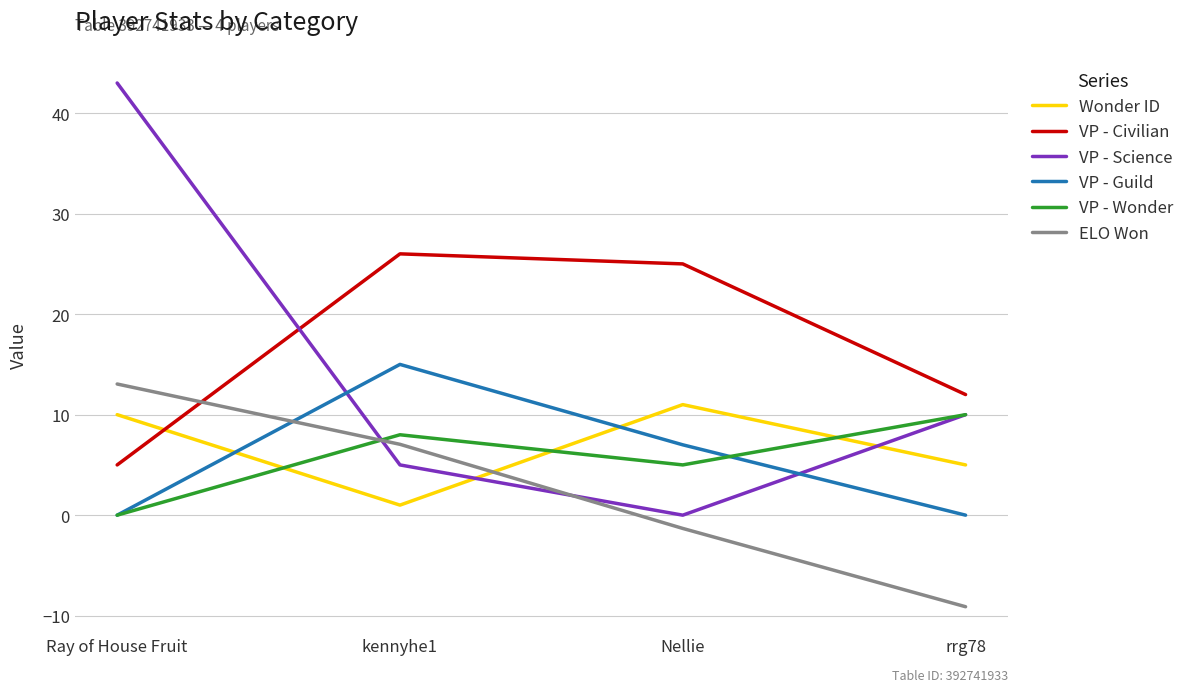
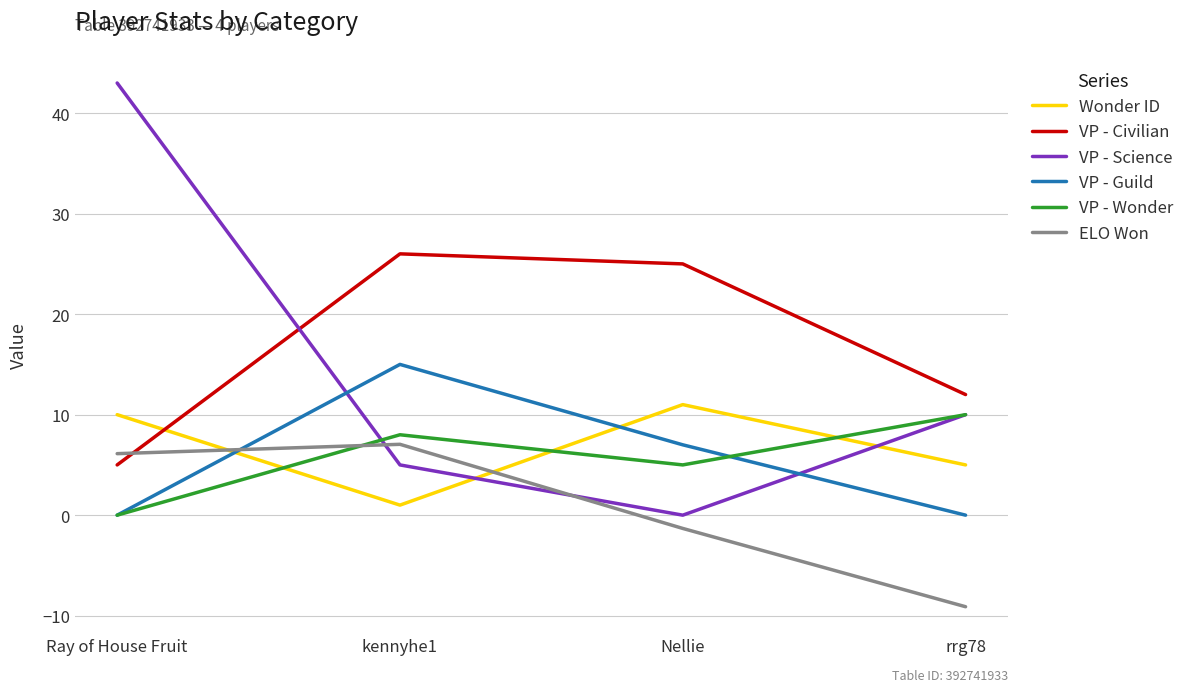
ELO Won, Ray of House Fruit: 13.1 -> 6.1
